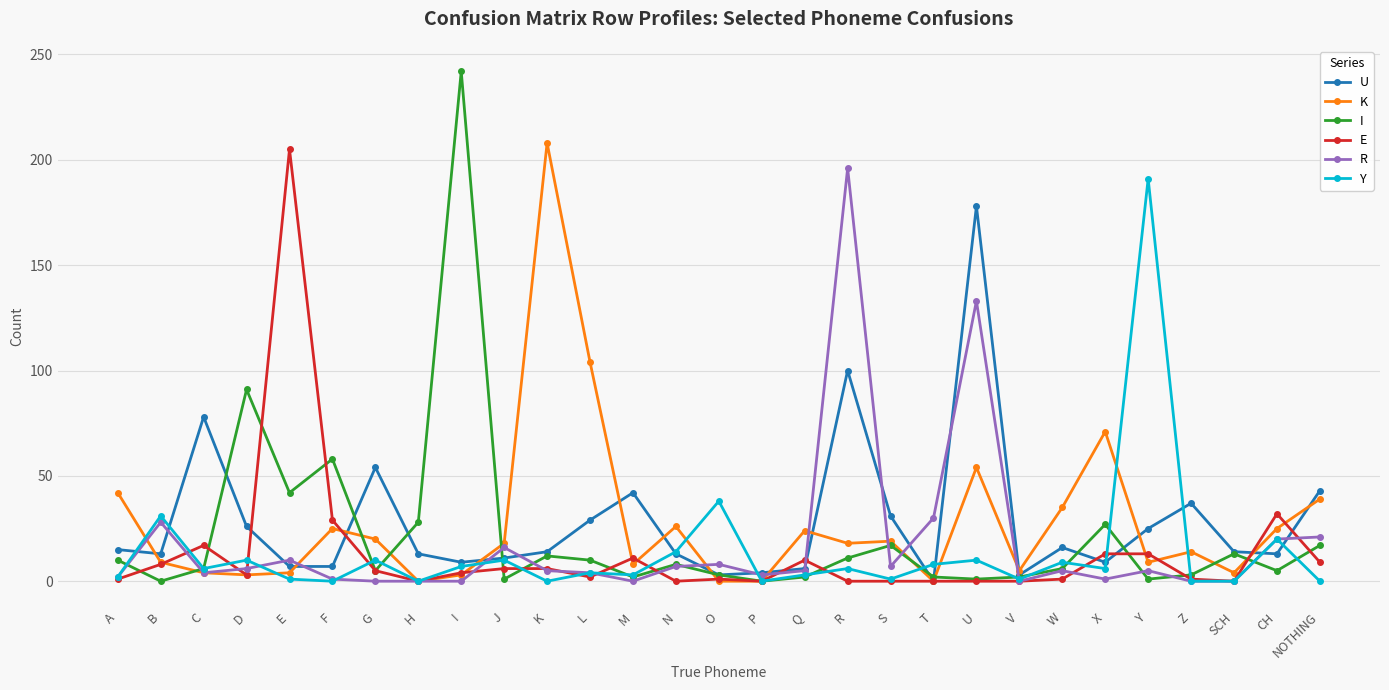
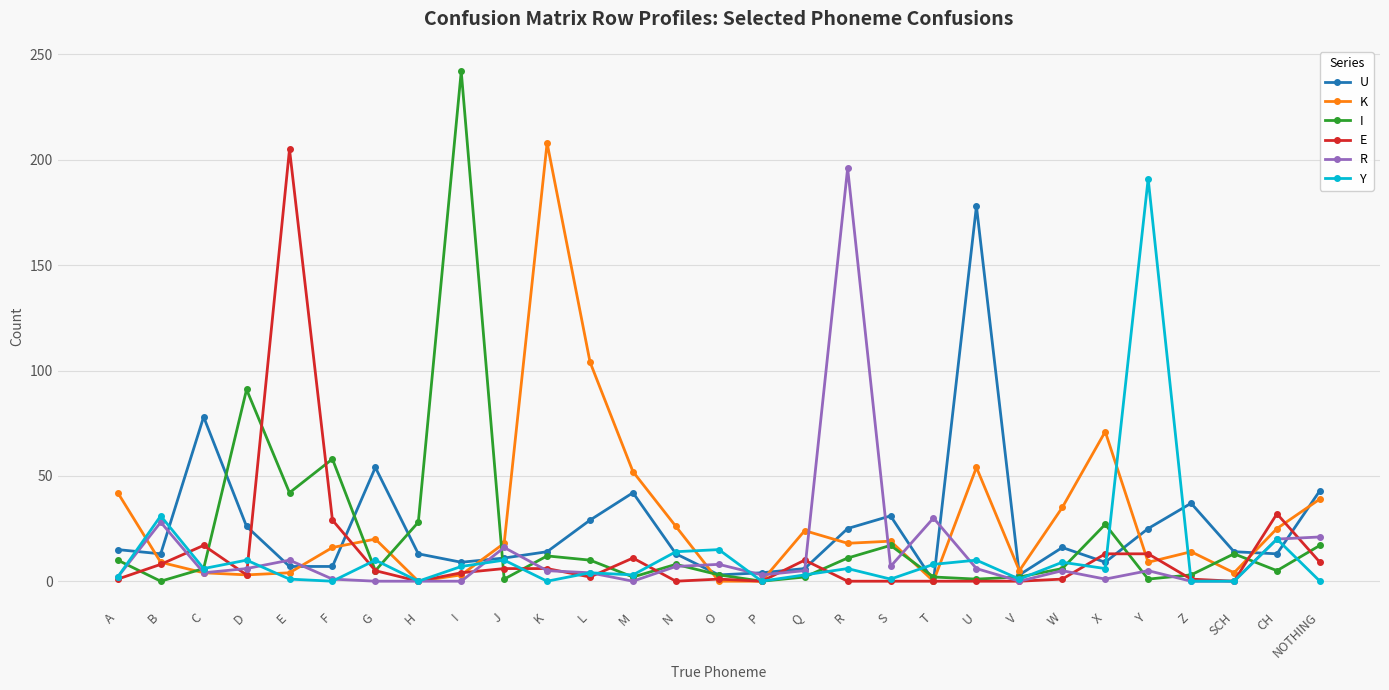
K, F: 25 -> 16
K, M: 8 -> 52
Y, O: 38 -> 15
U, R: 100 -> 25
R, U: 133 -> 6
